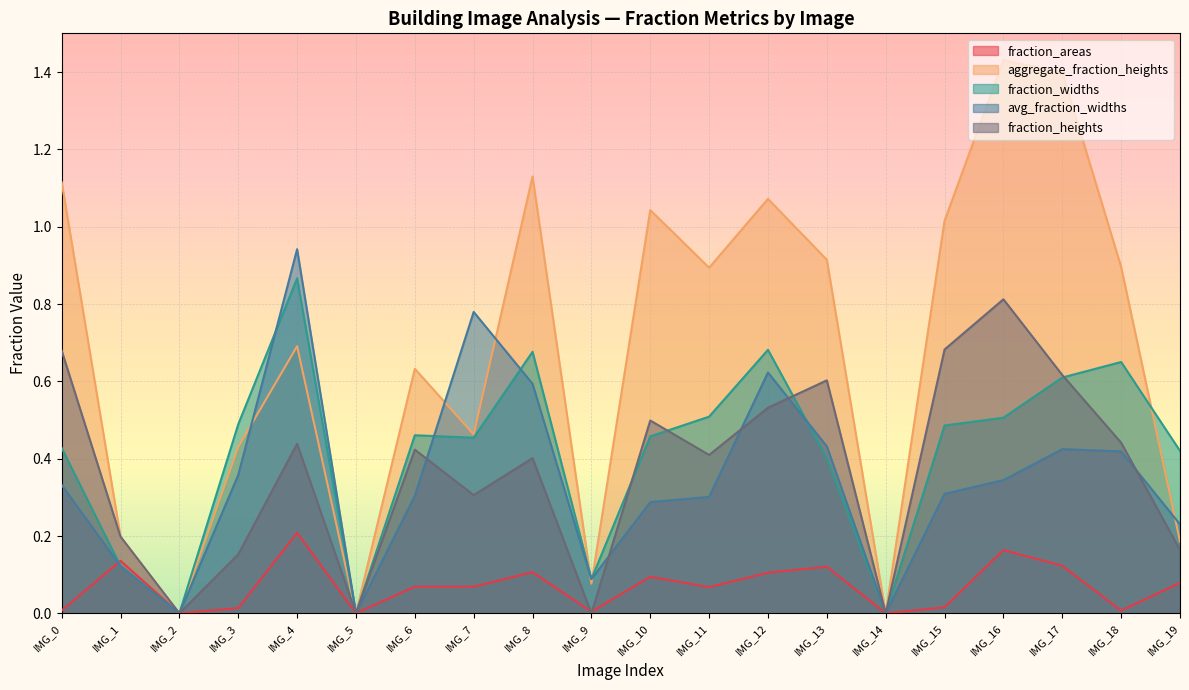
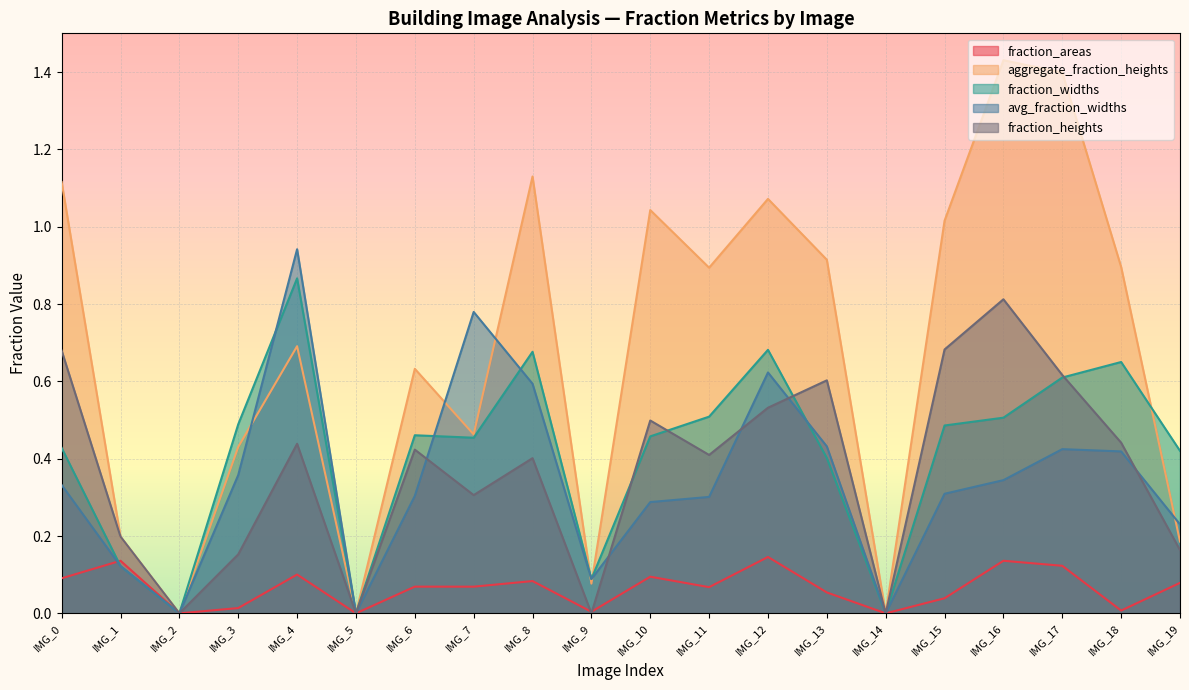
fraction_areas, IMG_0: 0.01 -> 0.09
fraction_areas, IMG_4: 0.21 -> 0.10
fraction_areas, IMG_8: 0.11 -> 0.08
fraction_areas, IMG_12: 0.11 -> 0.15
fraction_areas, IMG_13: 0.12 -> 0.05
fraction_areas, IMG_15: 0.02 -> 0.04
fraction_areas, IMG_16: 0.16 -> 0.14
